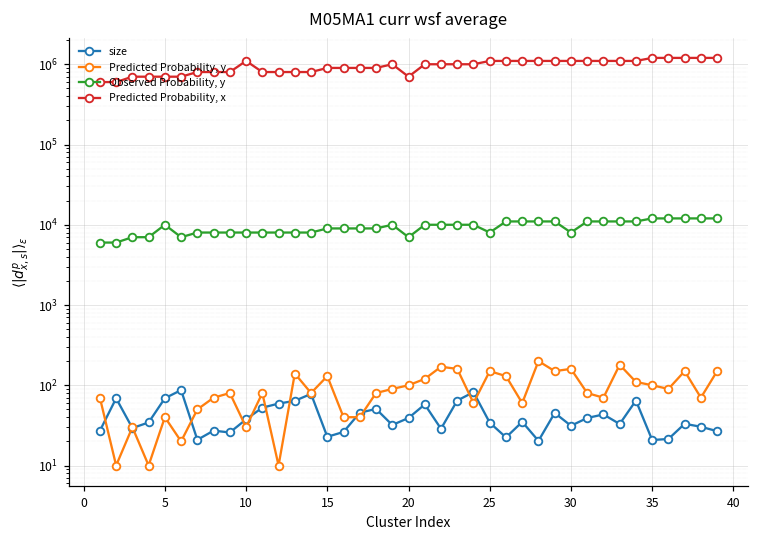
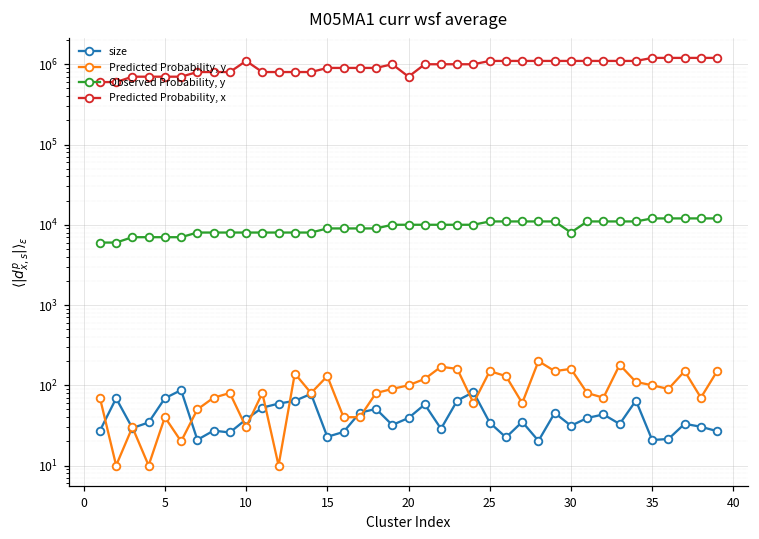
Observed Probability, y, 5: 10000 -> 7000
Observed Probability, y, 20: 7000 -> 10000
Observed Probability, y, 25: 8000 -> 11000
